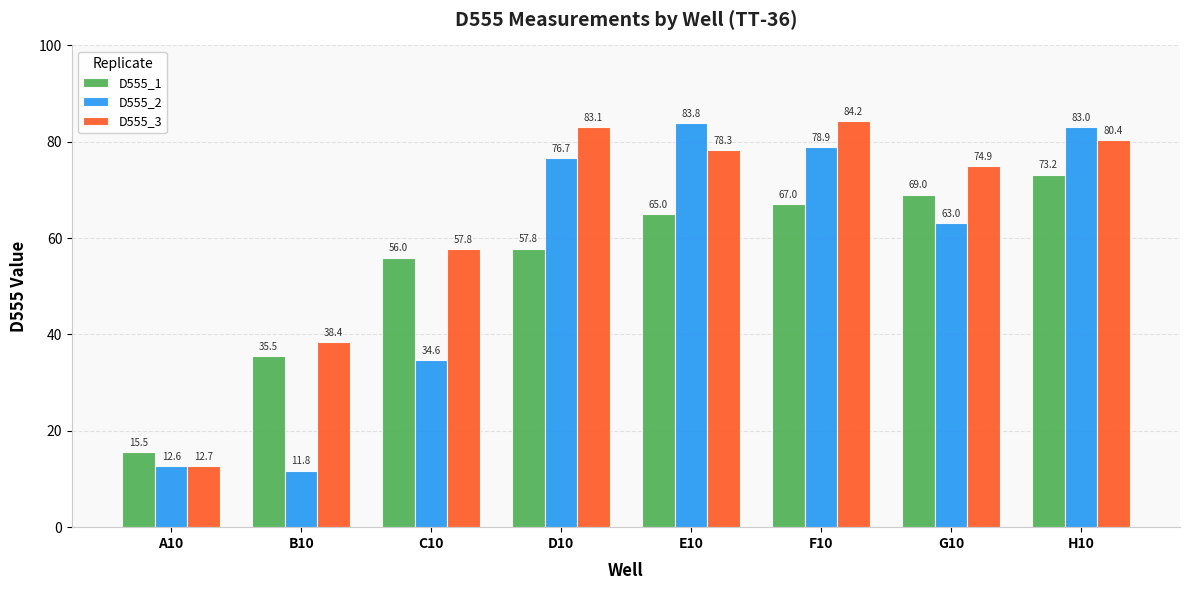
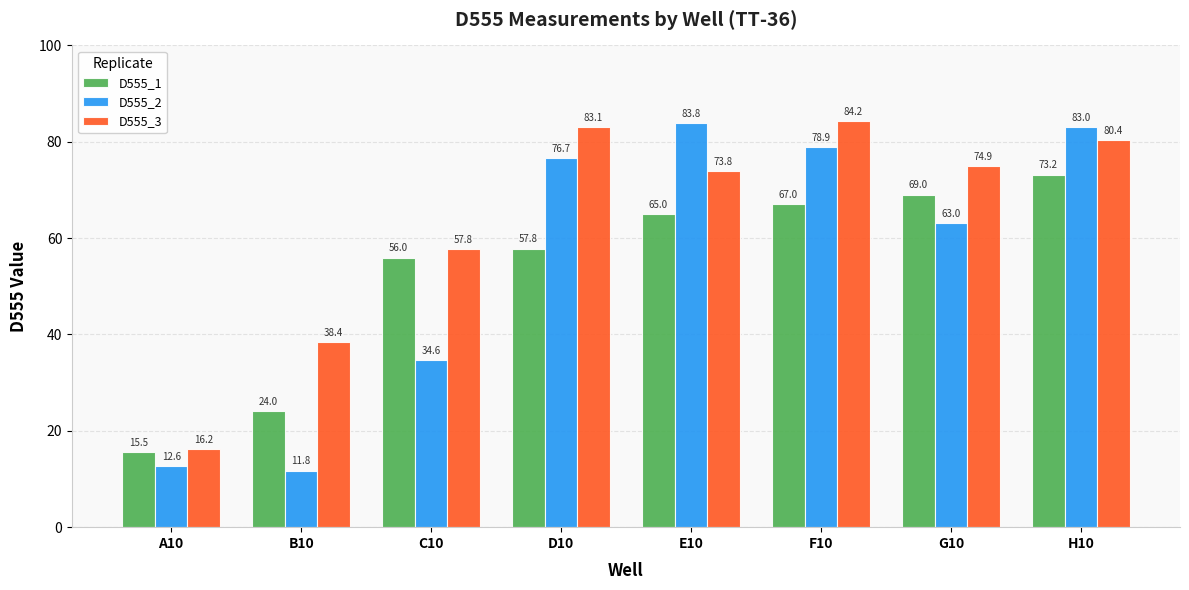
D555_3, A10: 12.7 -> 16.2
D555_1, B10: 35.5 -> 24.0
D555_3, E10: 78.3 -> 73.8
